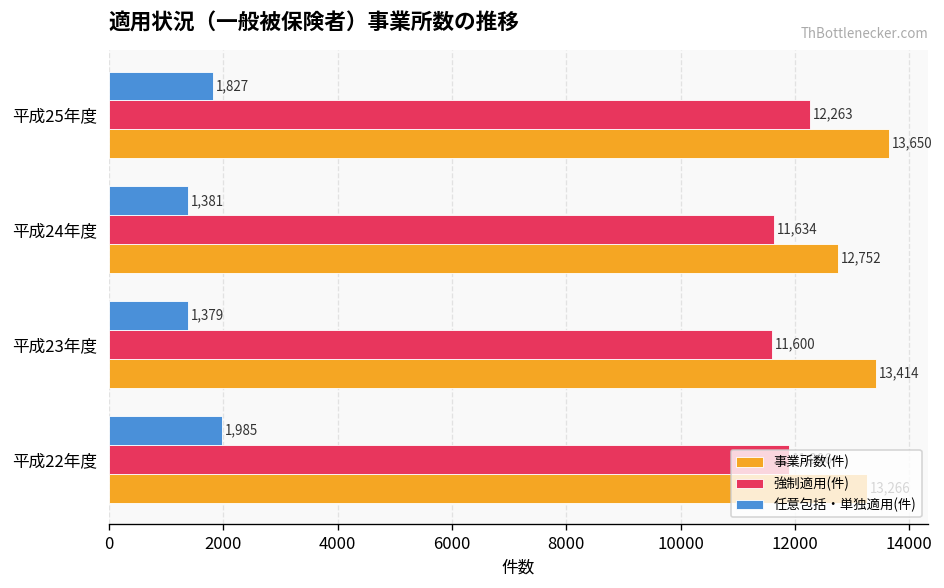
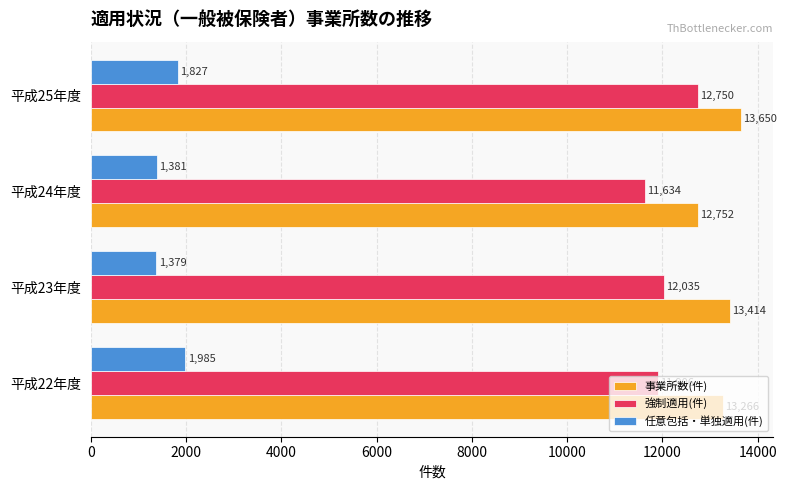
強制適用(件), 平成25年度: 12,263 -> 12,750
強制適用(件), 平成23年度: 11,600 -> 12,035
